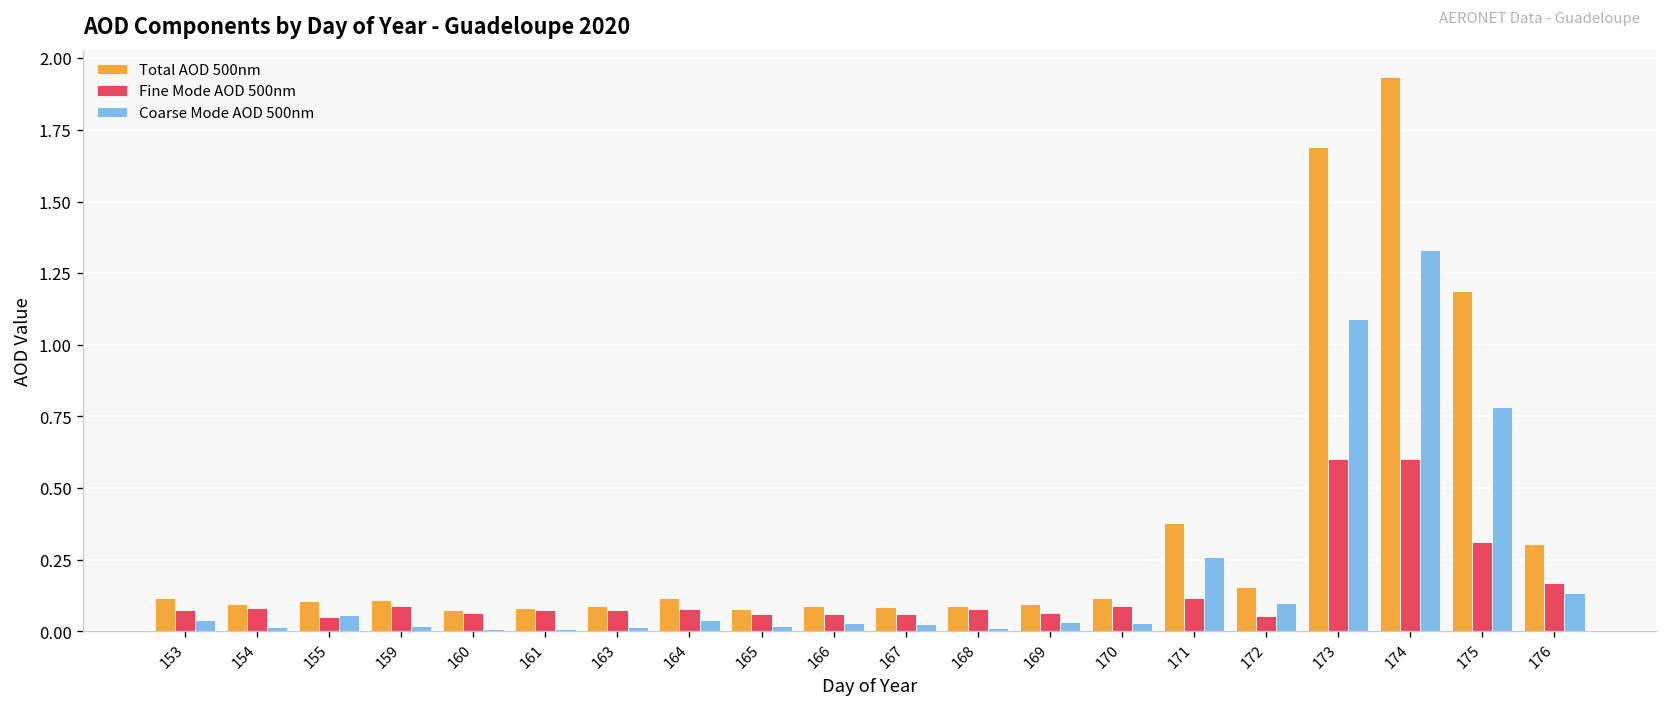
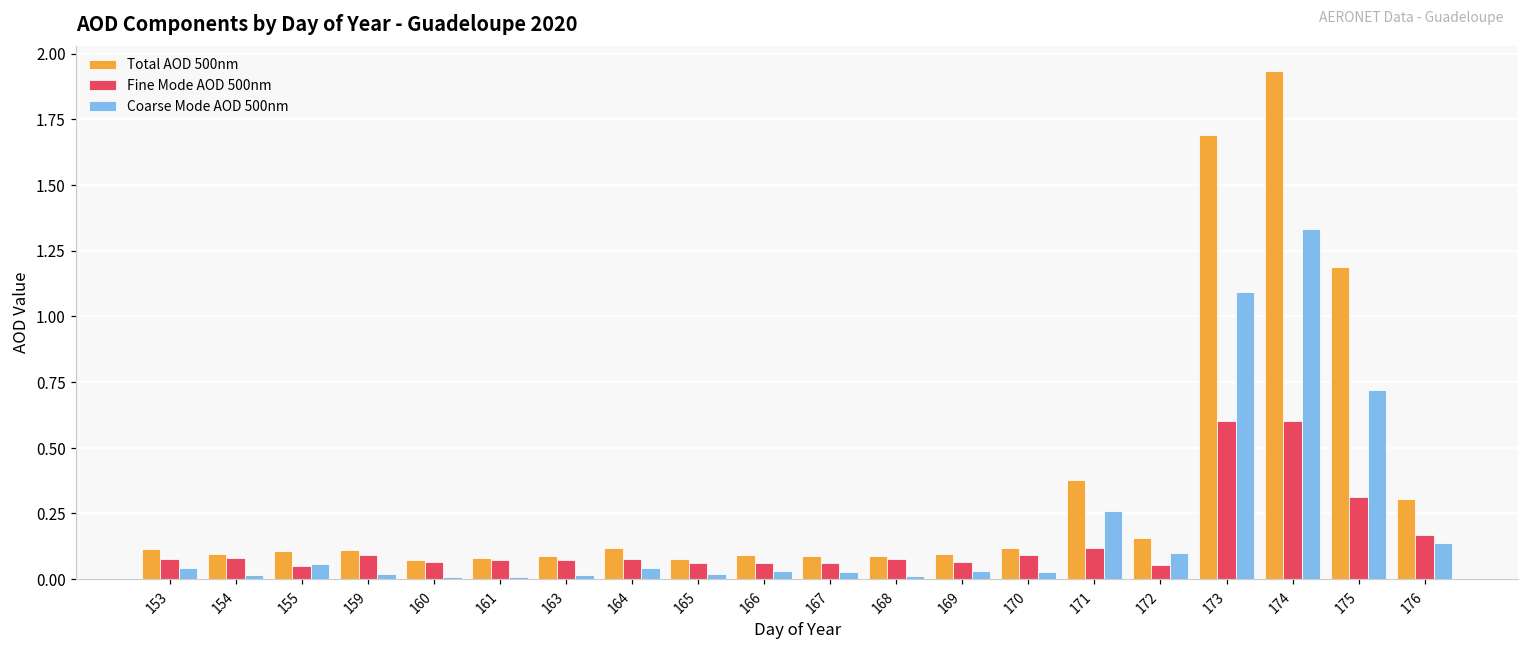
Coarse Mode AOD 500nm, 175: 0.78 -> 0.72
